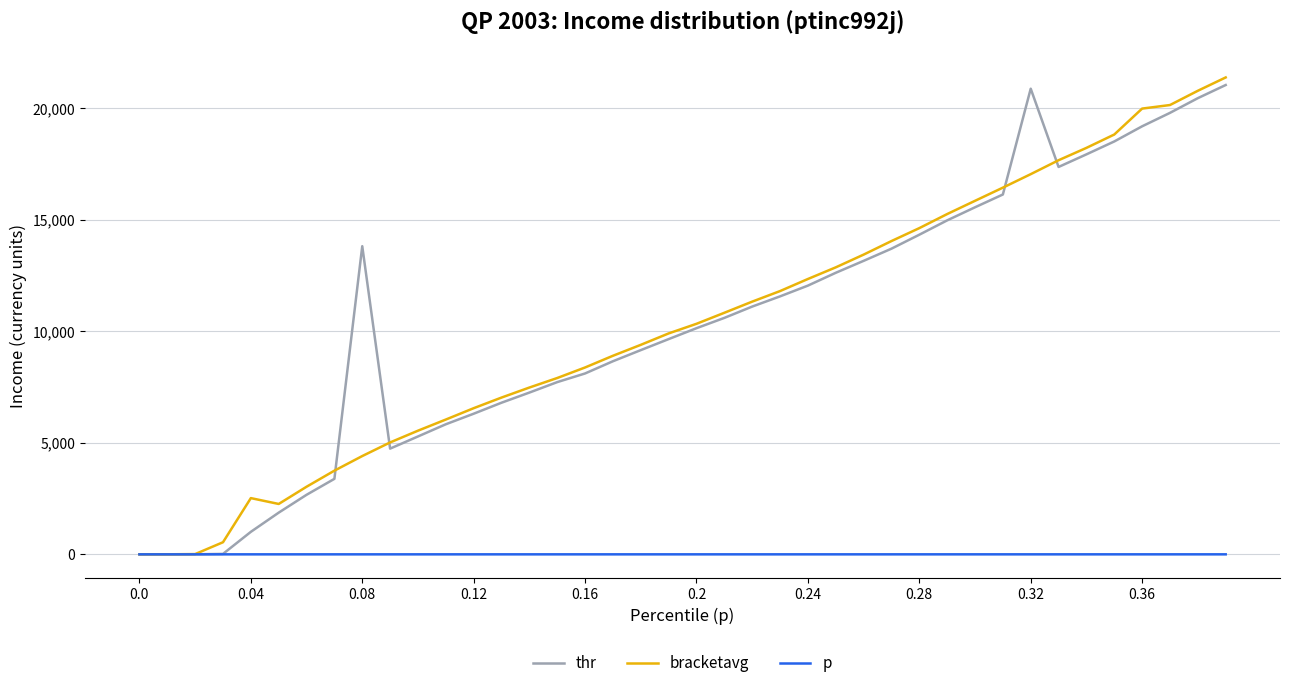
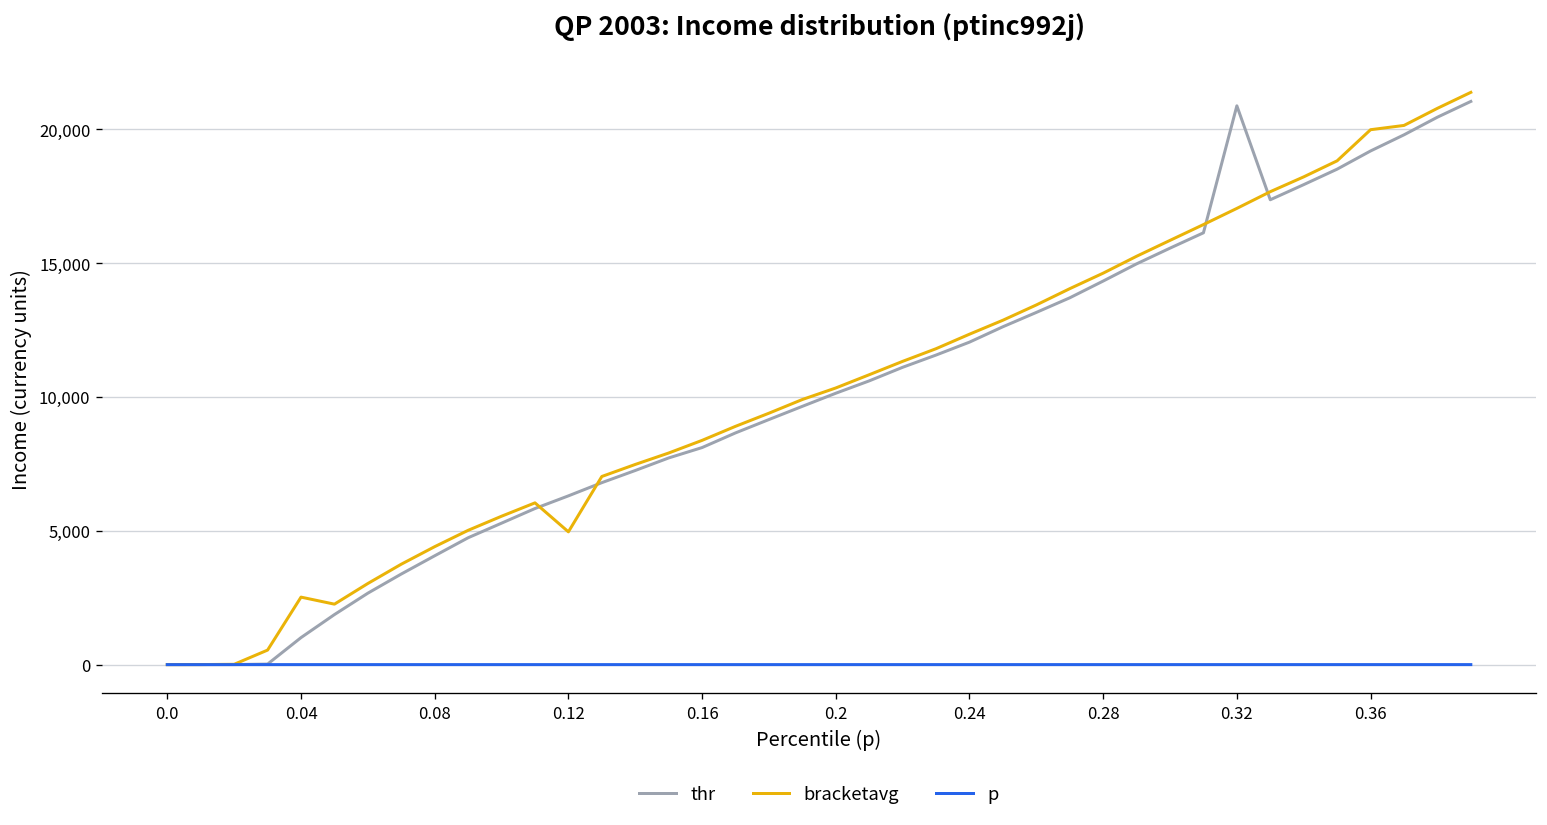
thr, 0.08: 13,800 -> 4,100
bracketavg, 0.12: 6,600 -> 5,000
